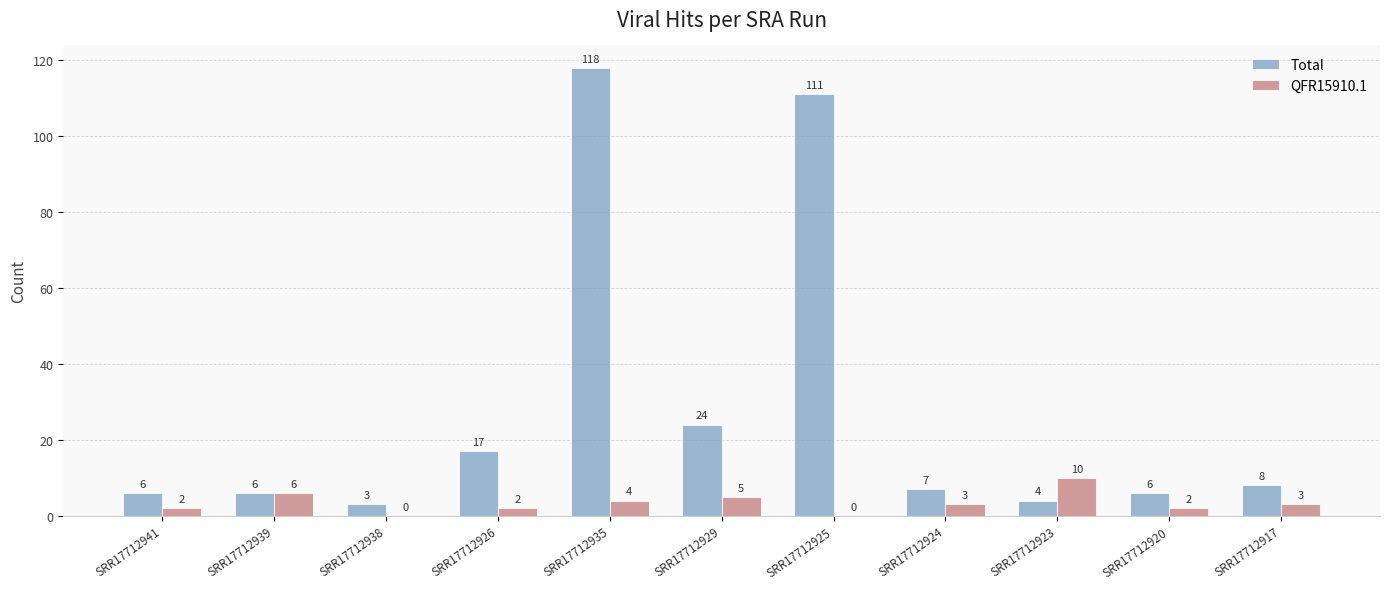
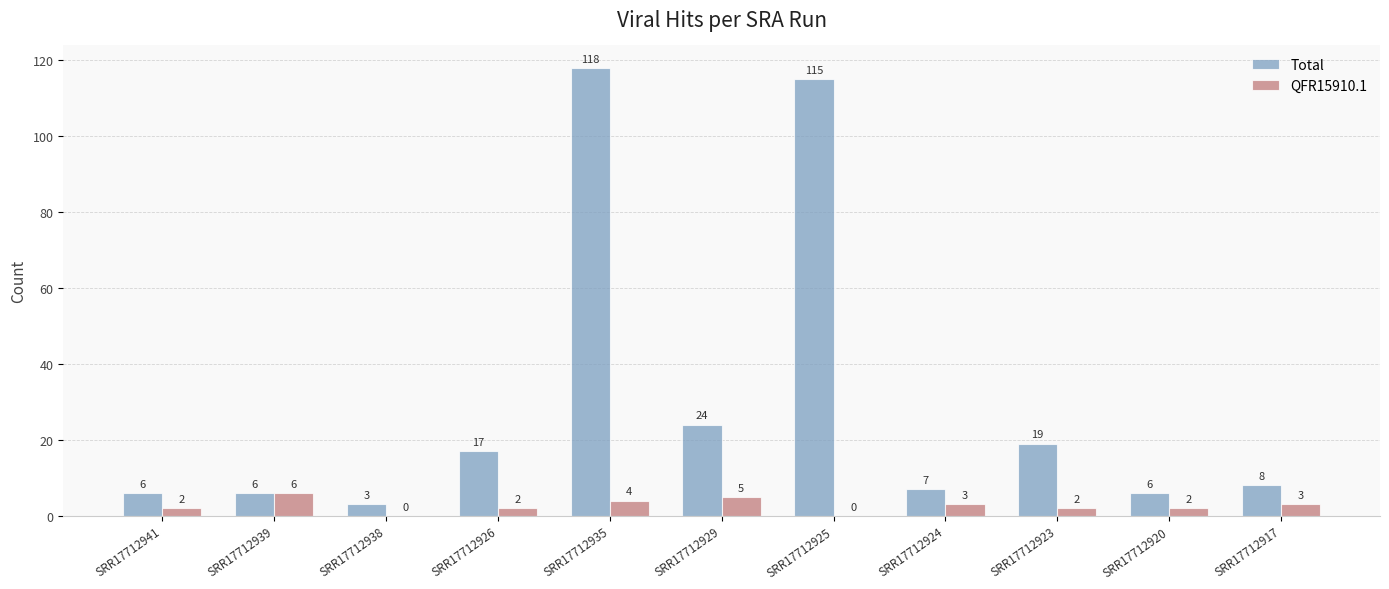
Total, SRR17712925: 111 -> 115
Total, SRR17712923: 4 -> 19
QFR15910.1, SRR17712923: 10 -> 2
